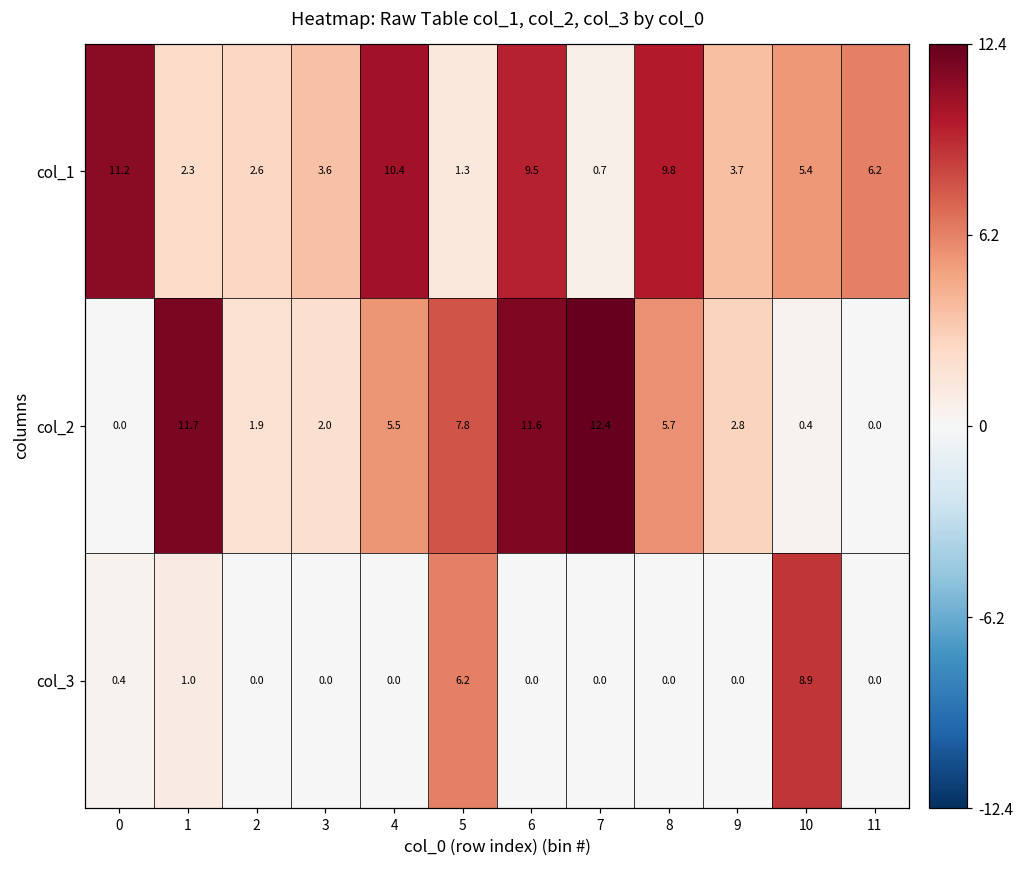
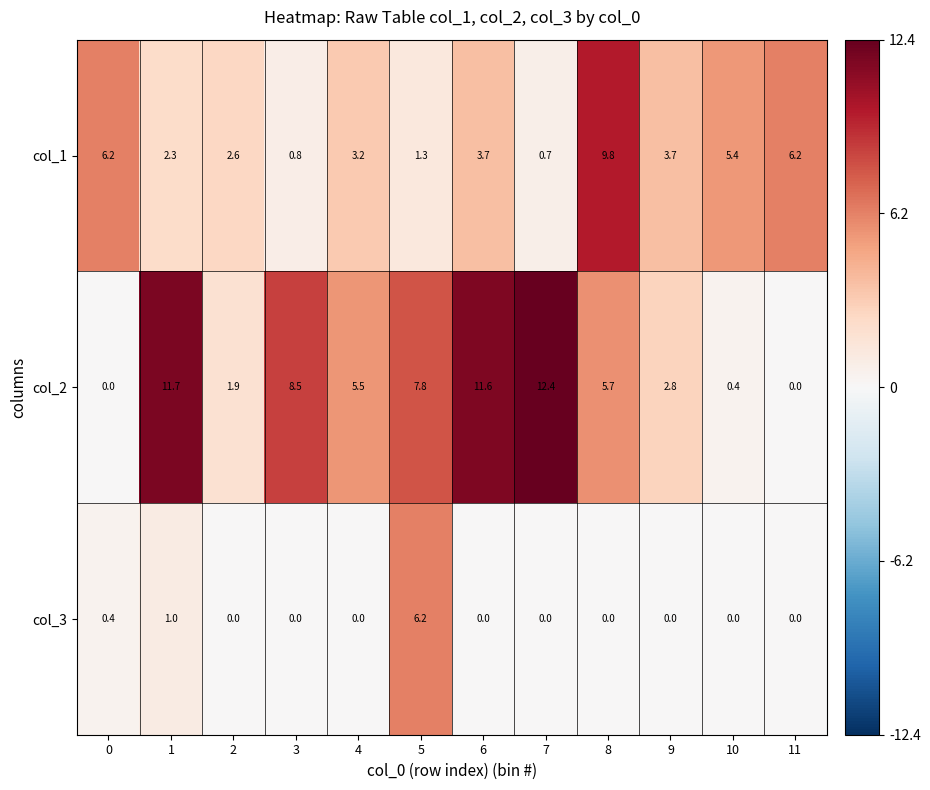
col_1, 0: 11.2 -> 6.2
col_1, 3: 3.6 -> 0.8
col_1, 4: 10.4 -> 3.2
col_1, 6: 9.5 -> 3.7
col_2, 3: 2.0 -> 8.5
col_3, 10: 8.9 -> 0.0
